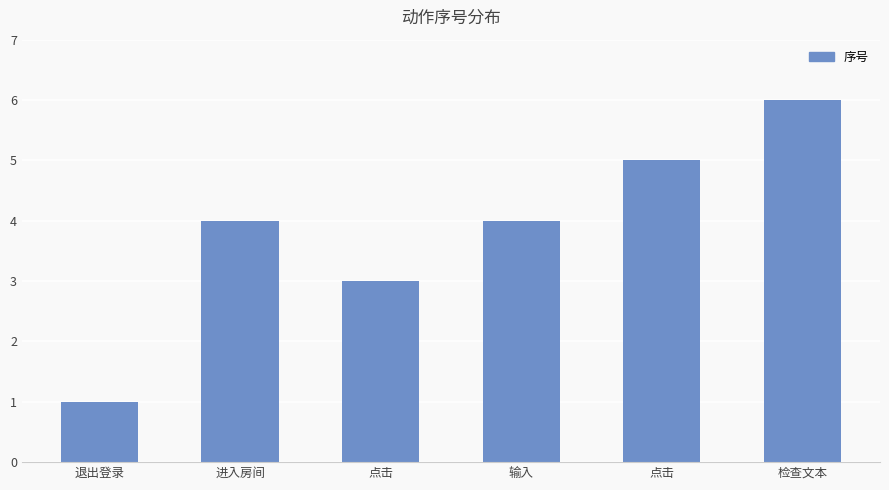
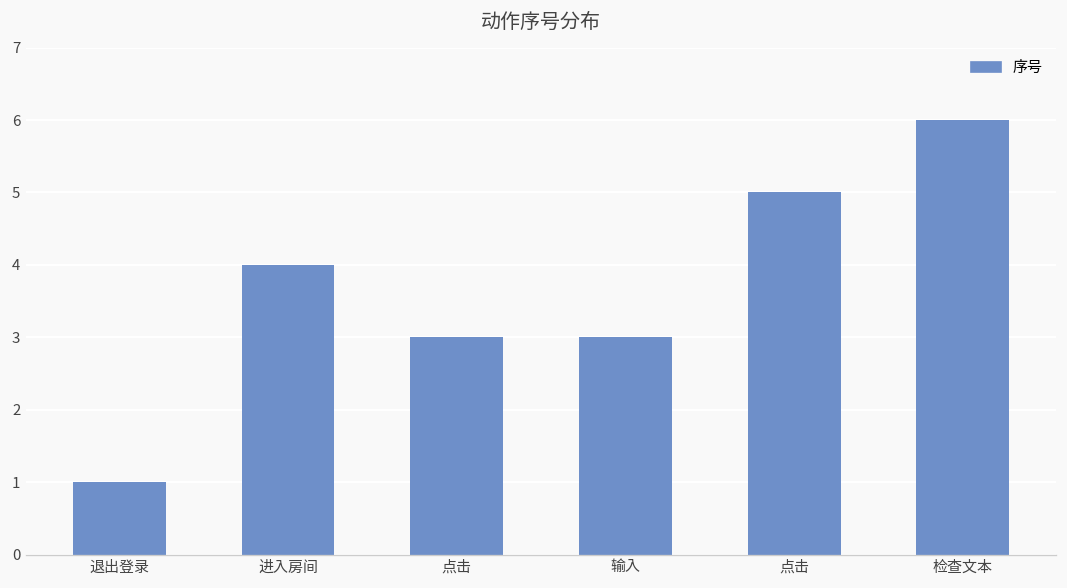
输入: 4 -> 3
